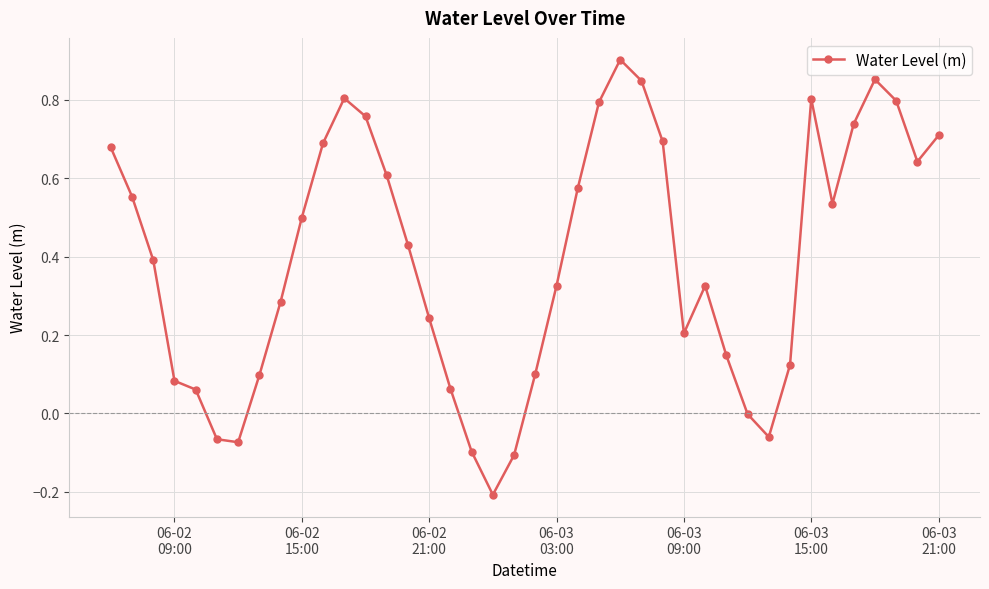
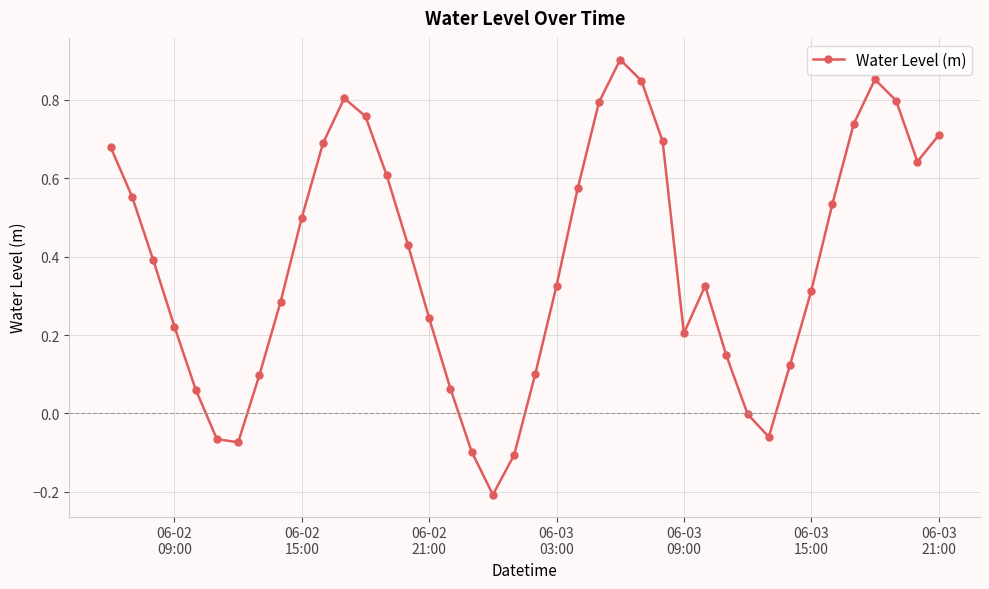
06-02 09:00: 0.08 -> 0.22
06-03 15:00: 0.80 -> 0.31
